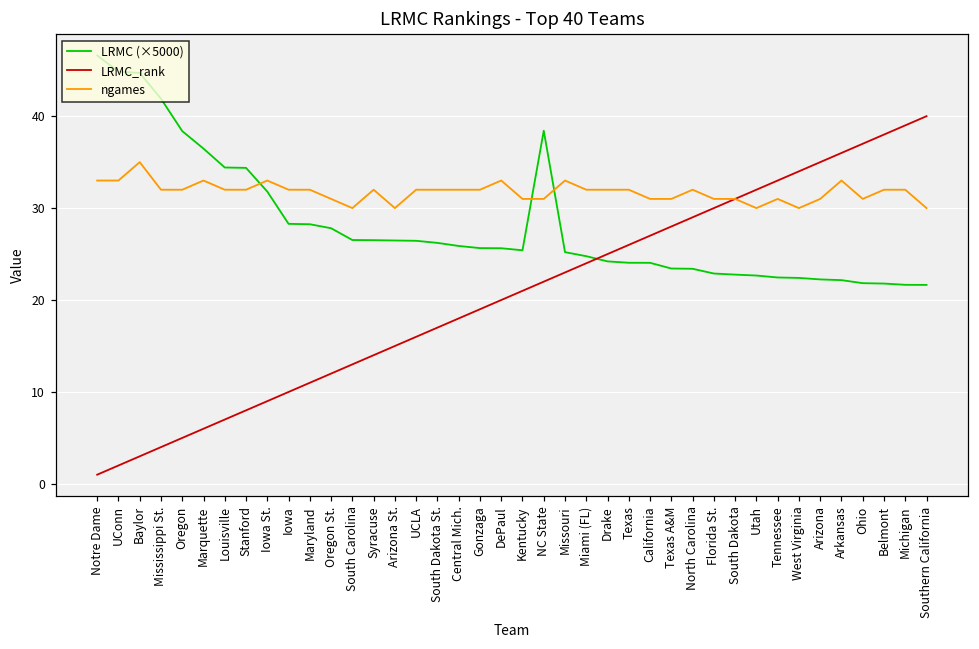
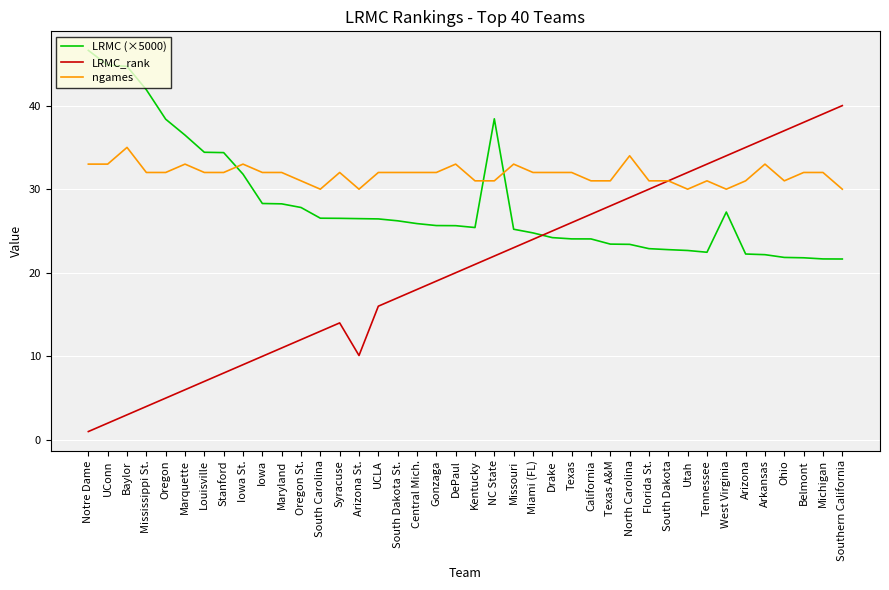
LRMC_rank, Arizona St.: 15 -> 10
ngames, North Carolina: 32 -> 34
LRMC (×5000), West Virginia: 22 -> 27
